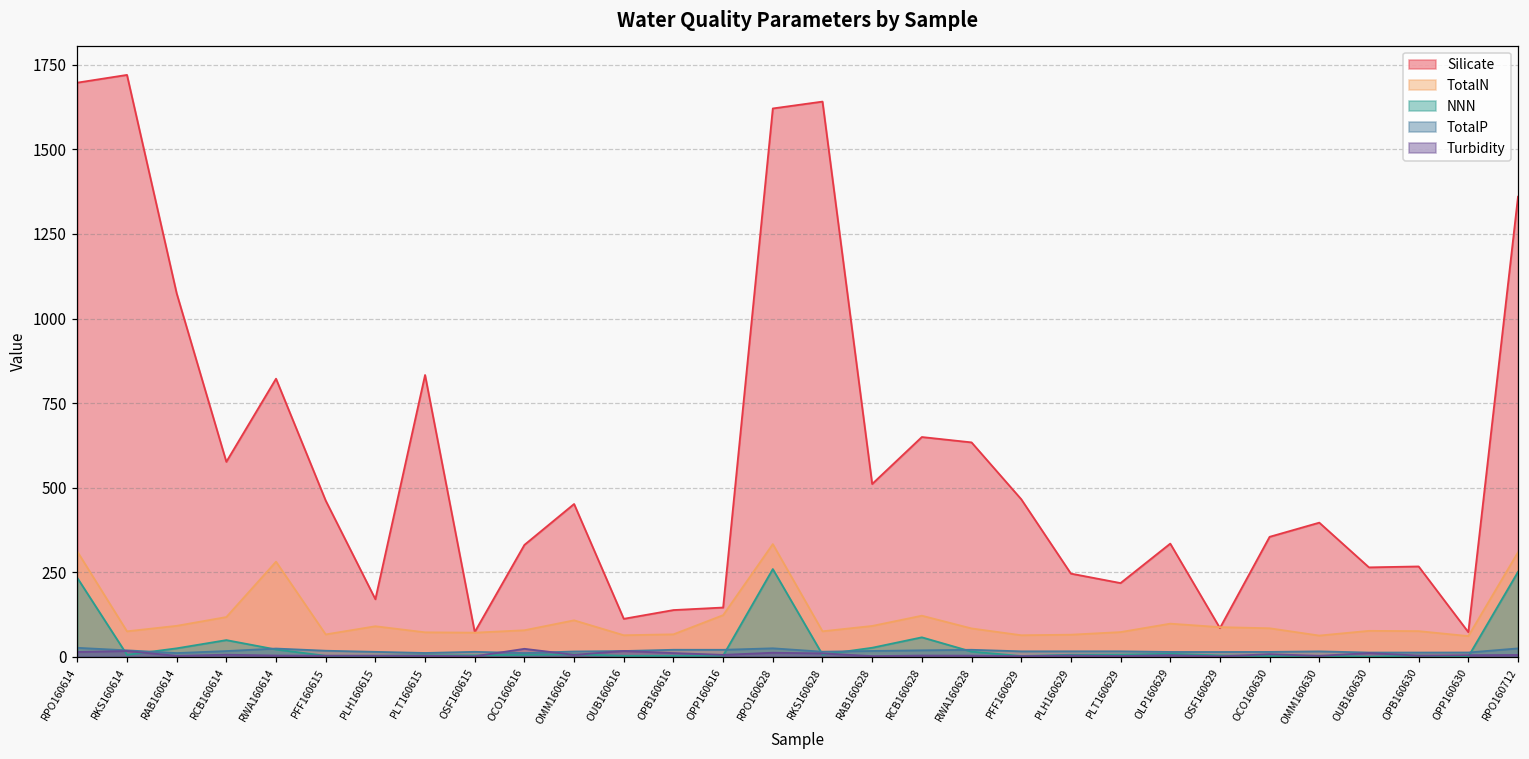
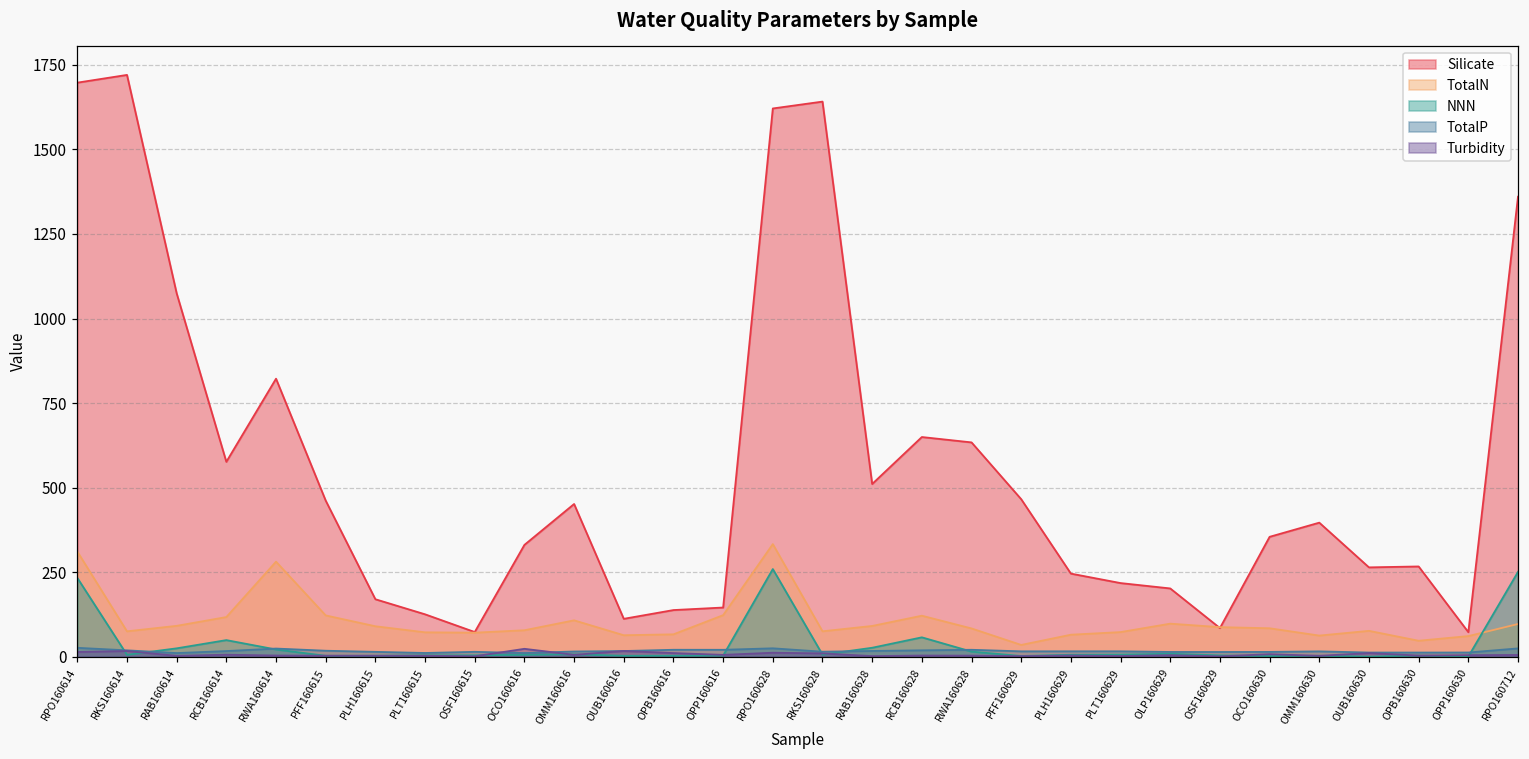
TotalN, PFF160615: 70 -> 120
Silicate, PLT160615: 830 -> 130
TotalN, PFF160629: 60 -> 30
Silicate, OLP160629: 330 -> 200
TotalN, OPB160630: 80 -> 50
TotalN, RPO160712: 310 -> 100
